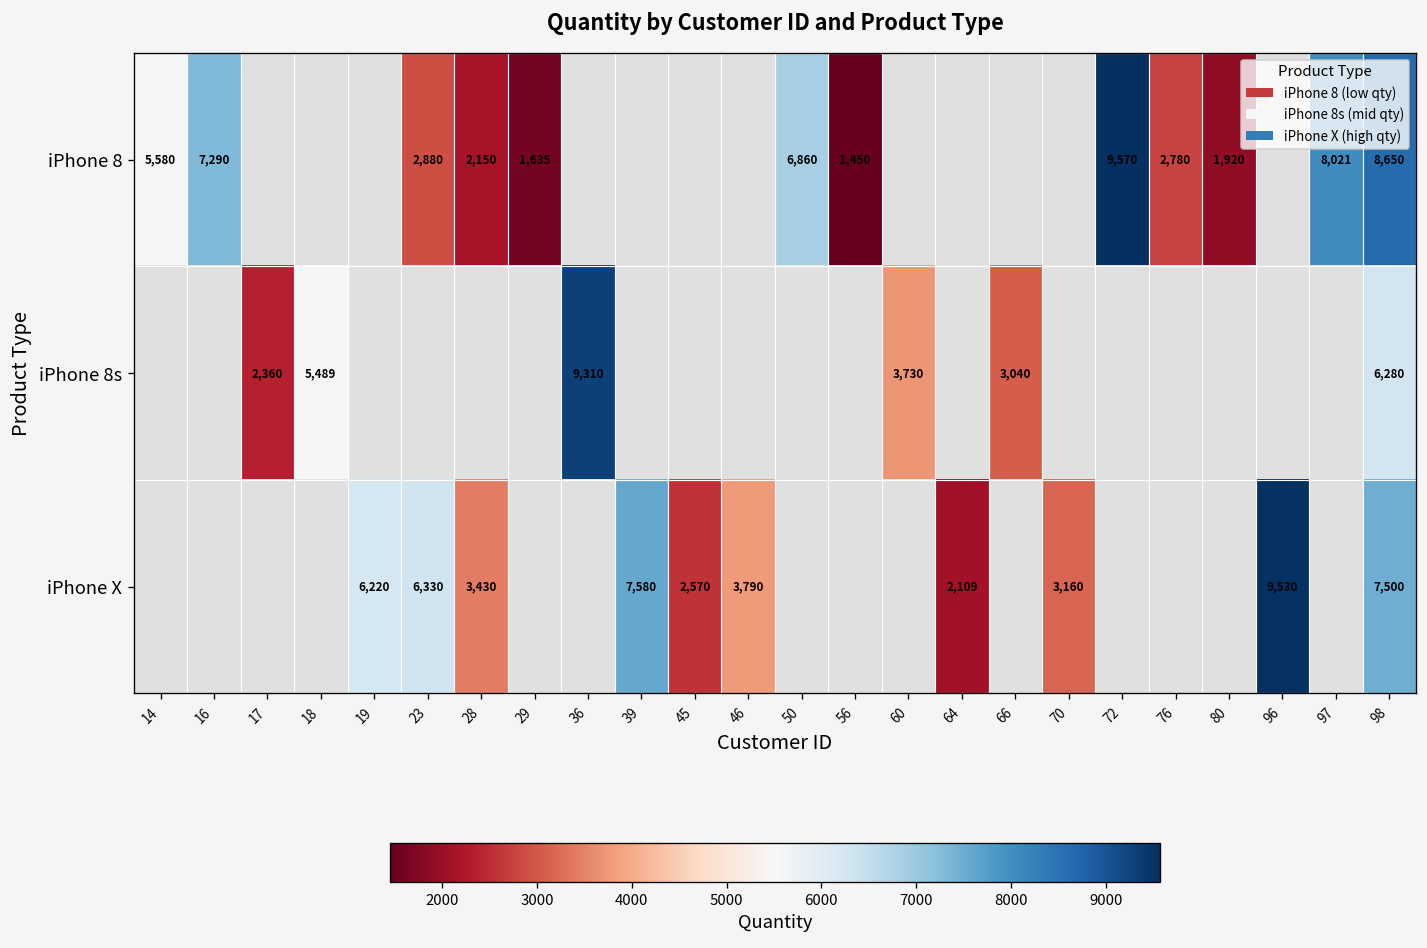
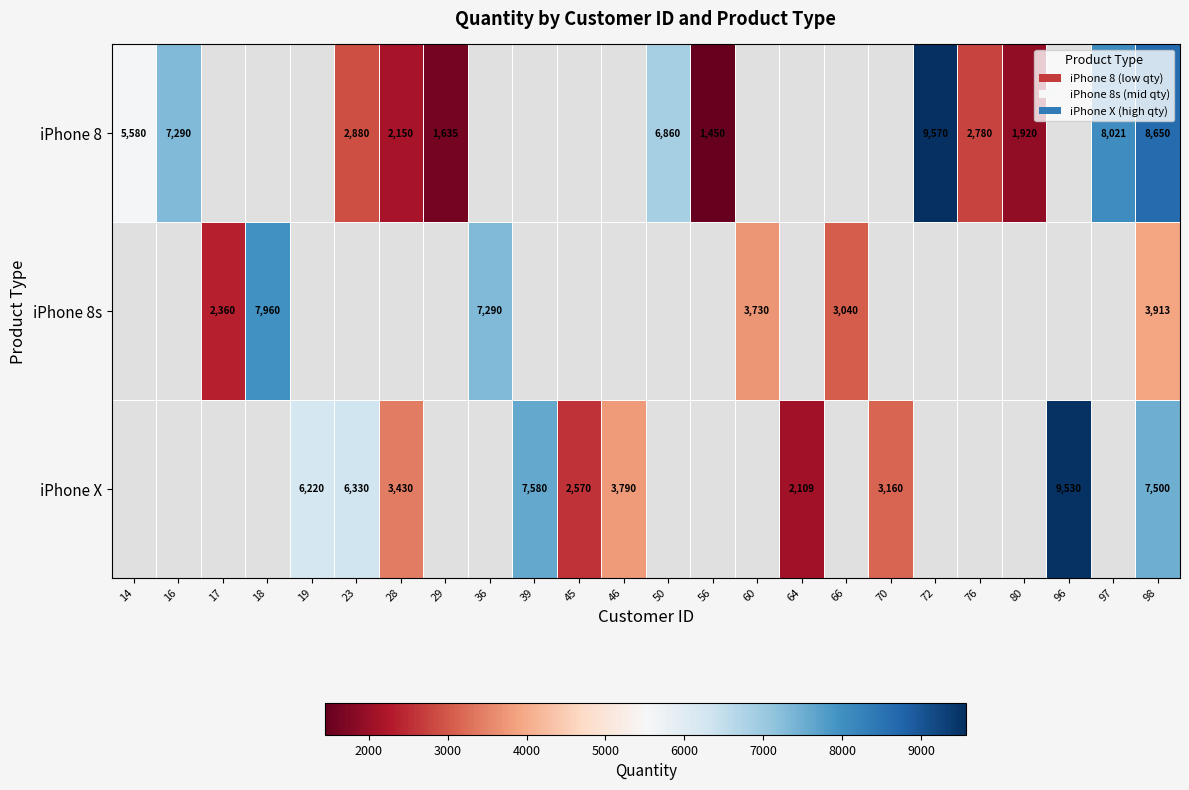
iPhone 8s, 18: 5,489 -> 7,960
iPhone 8s, 36: 9,310 -> 7,290
iPhone 8s, 98: 6,280 -> 3,913
